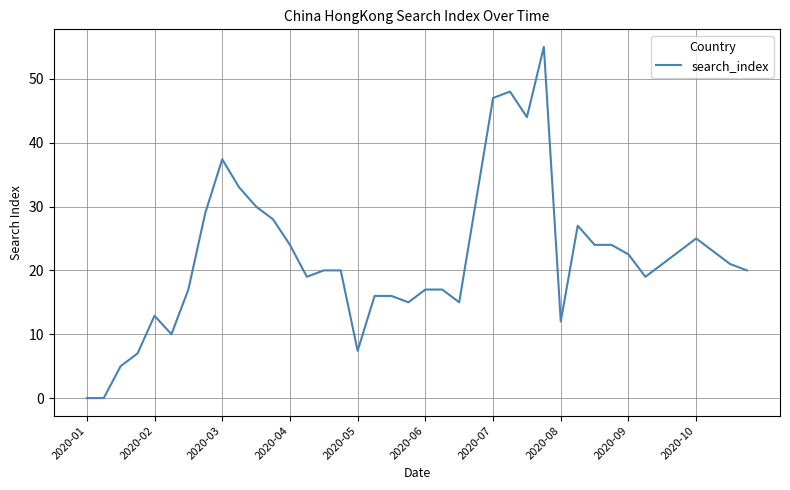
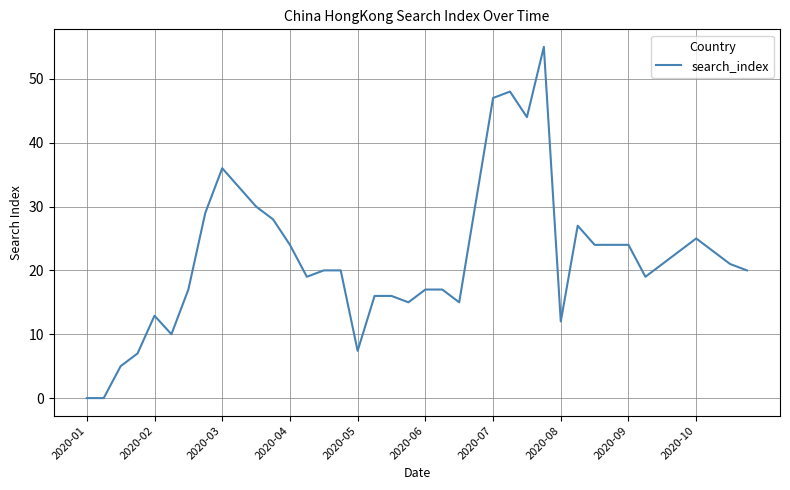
2020-03: 37 -> 36
2020-09: 23 -> 24
